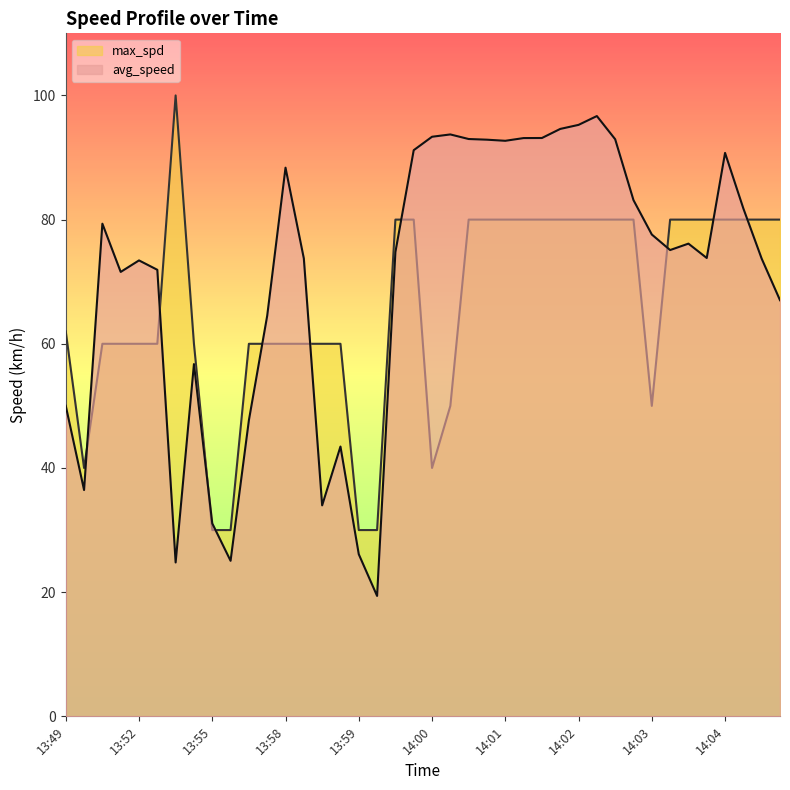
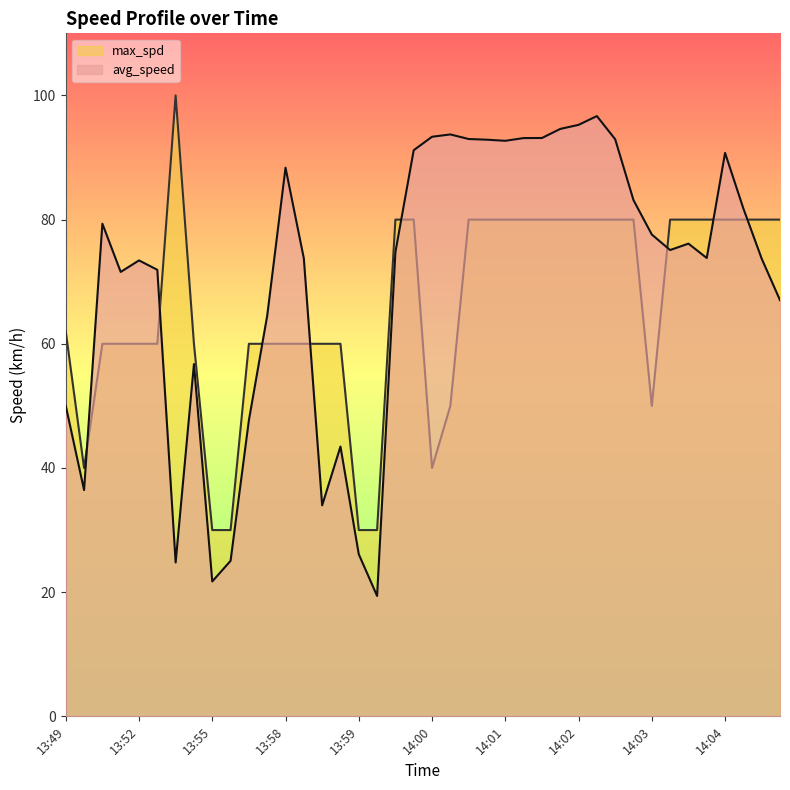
avg_speed, 13:55: 31 -> 22
